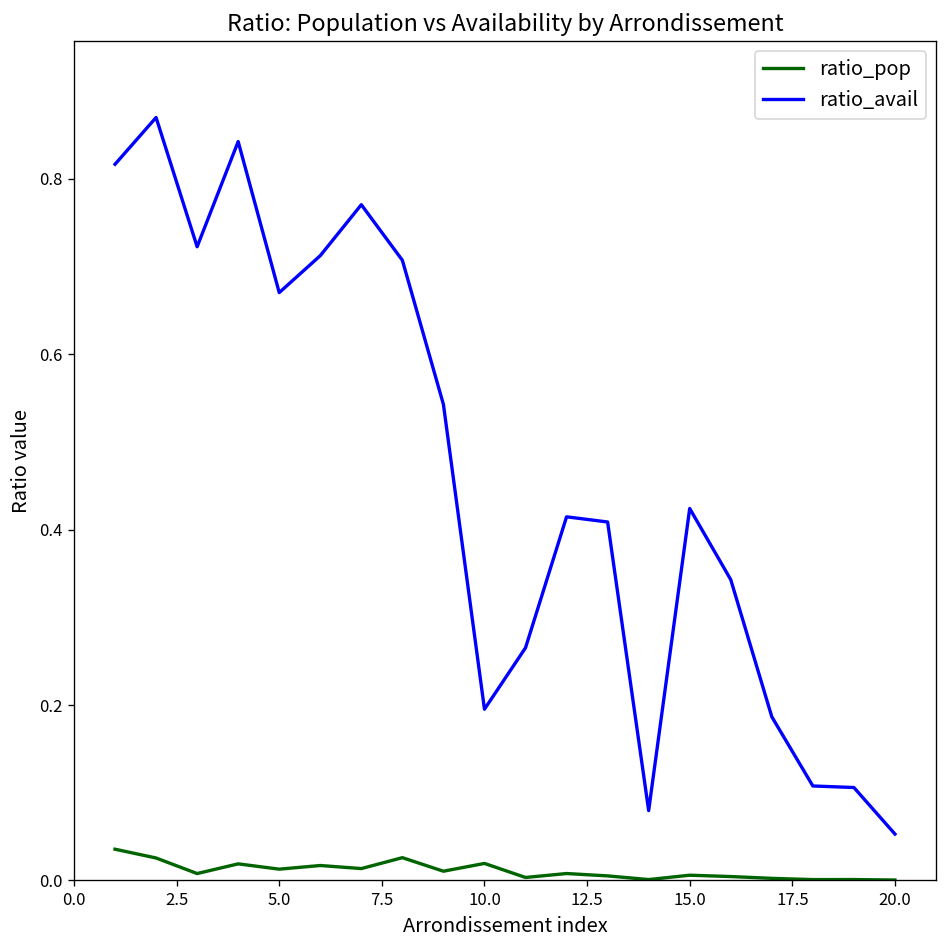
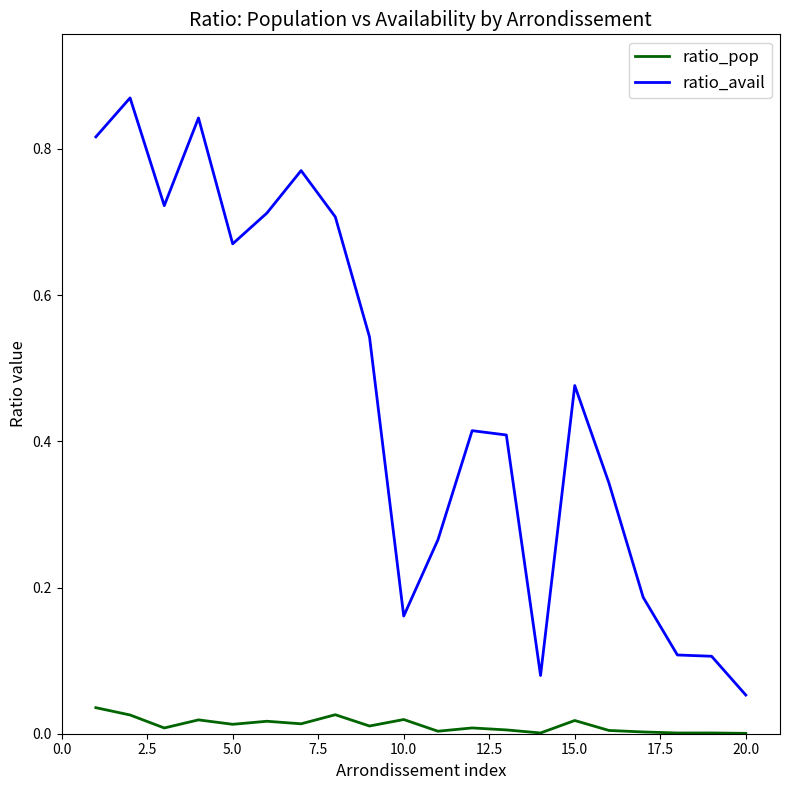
ratio_avail, 10.0: 0.20 -> 0.16
ratio_pop, 15.0: 0.01 -> 0.02
ratio_avail, 15.0: 0.42 -> 0.48
